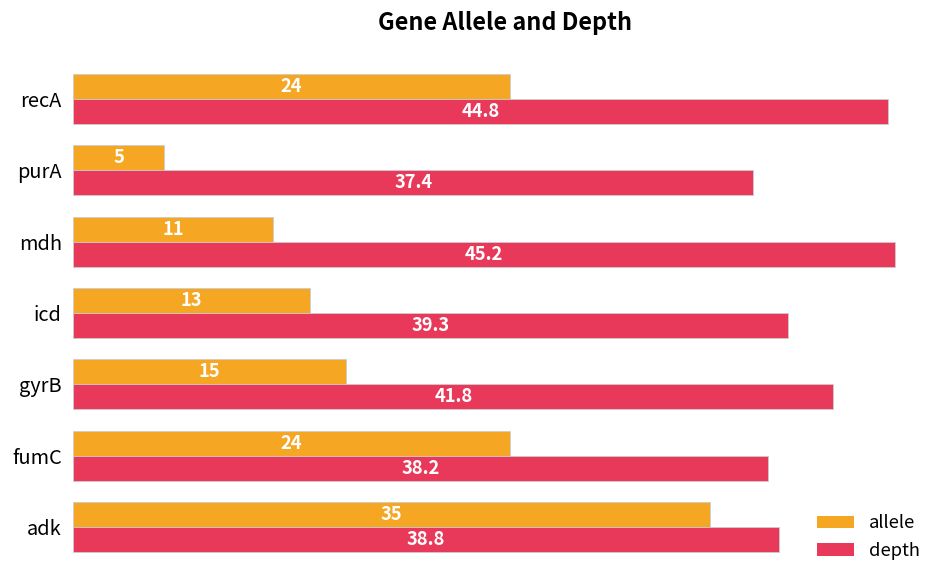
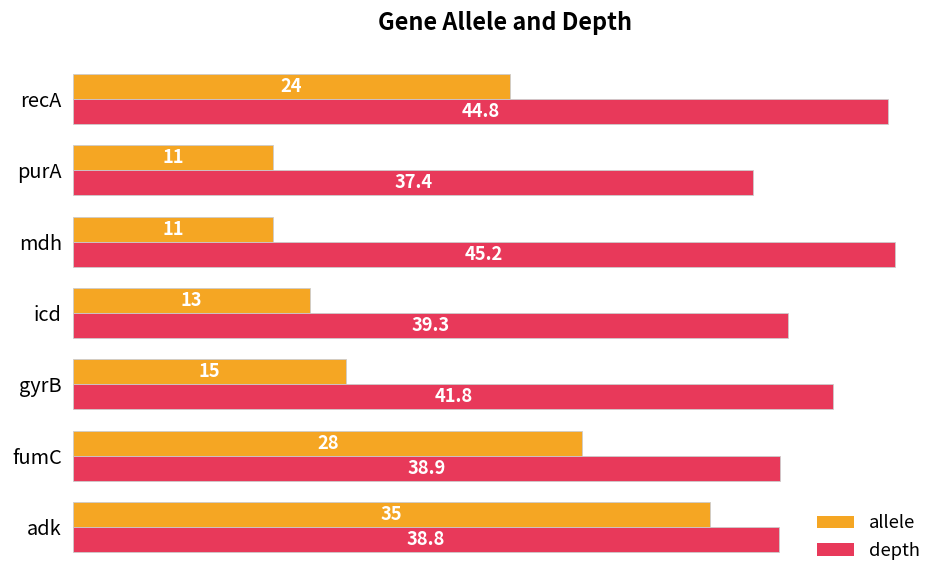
allele, purA: 5 -> 11
allele, fumC: 24 -> 28
depth, fumC: 38.2 -> 38.9
